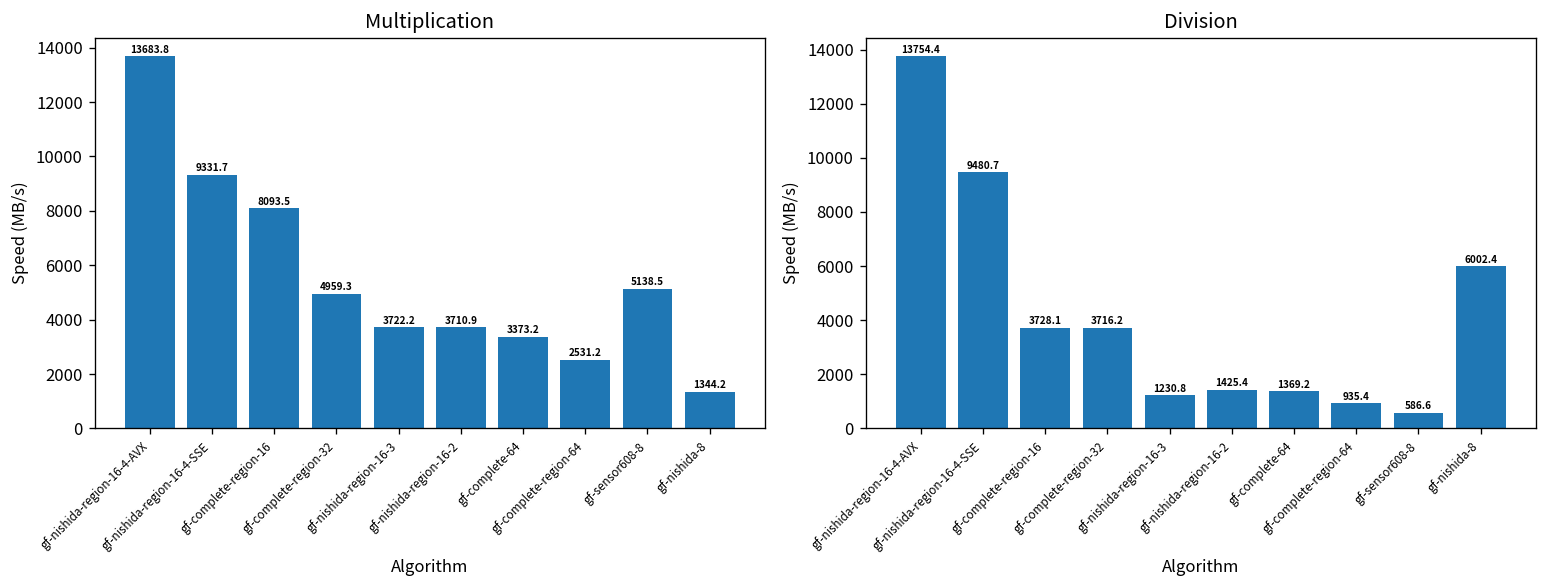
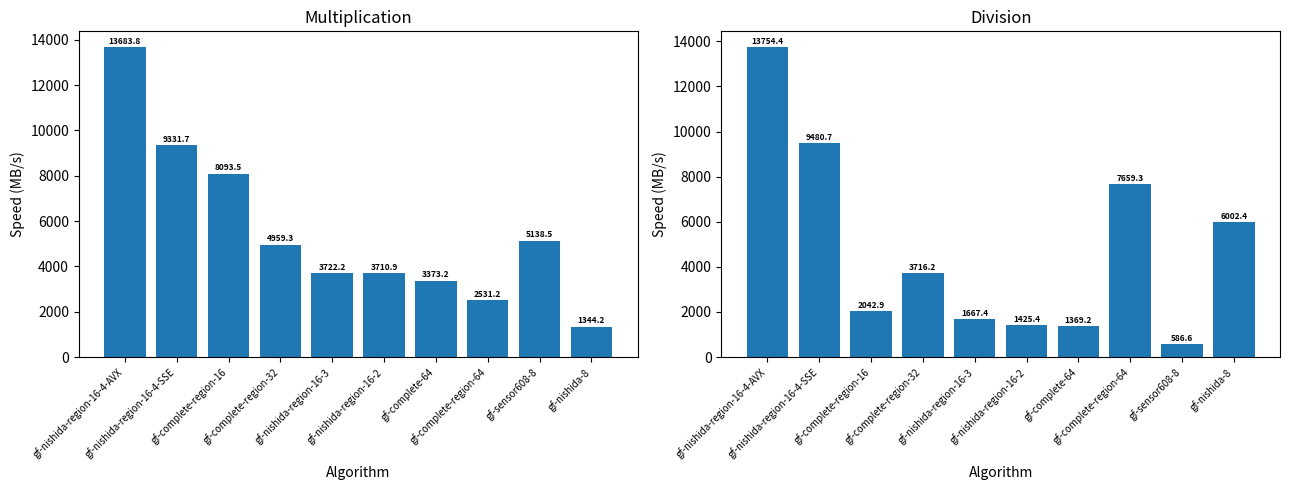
Division, gf-complete-region-16: 3728.1 -> 2042.9
Division, gf-nishida-region-16-3: 1230.8 -> 1667.4
Division, gf-complete-region-64: 935.4 -> 7659.3
